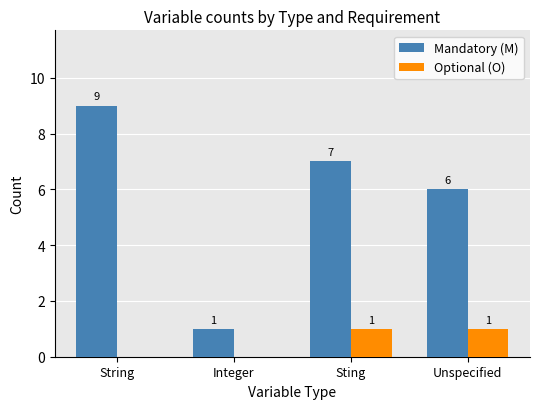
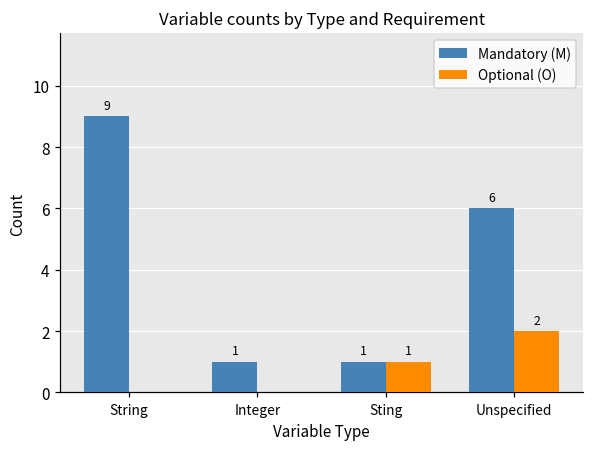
Mandatory (M), Sting: 7 -> 1
Optional (O), Unspecified: 1 -> 2
